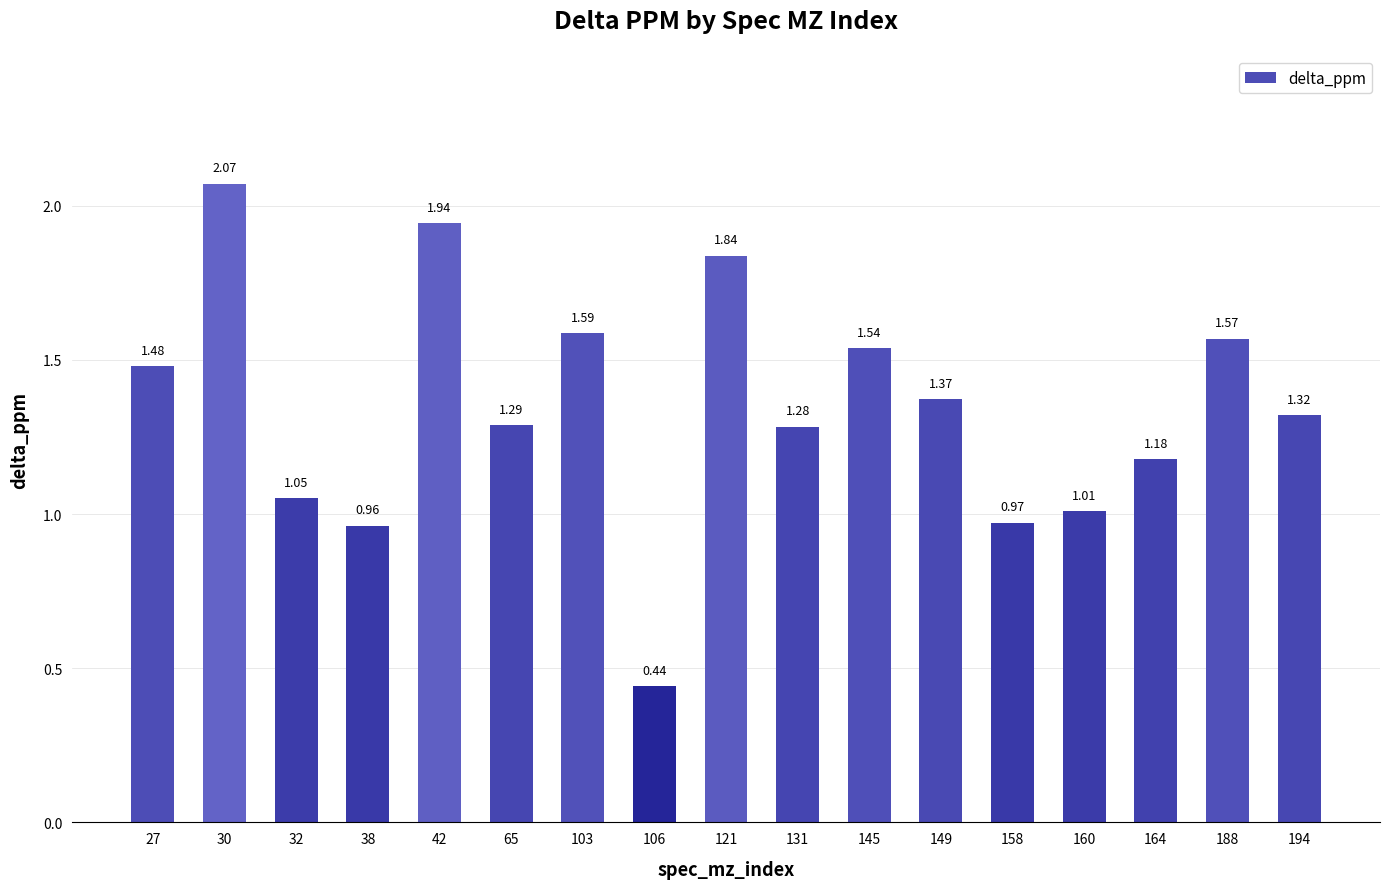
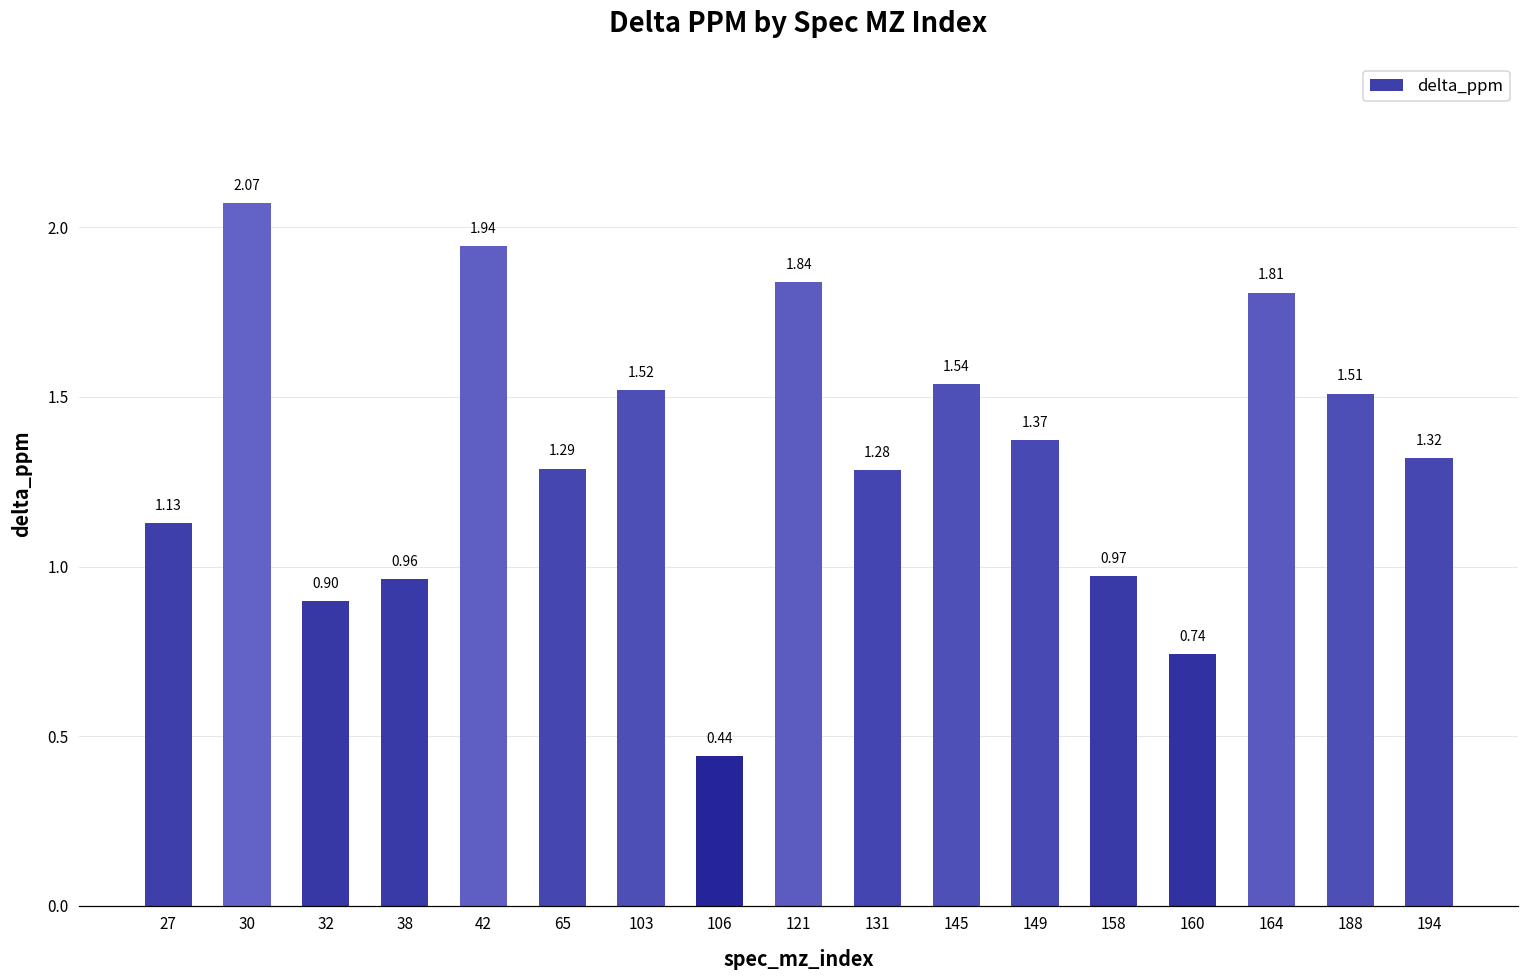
27: 1.48 -> 1.13
32: 1.05 -> 0.90
103: 1.59 -> 1.52
160: 1.01 -> 0.74
164: 1.18 -> 1.81
188: 1.57 -> 1.51
